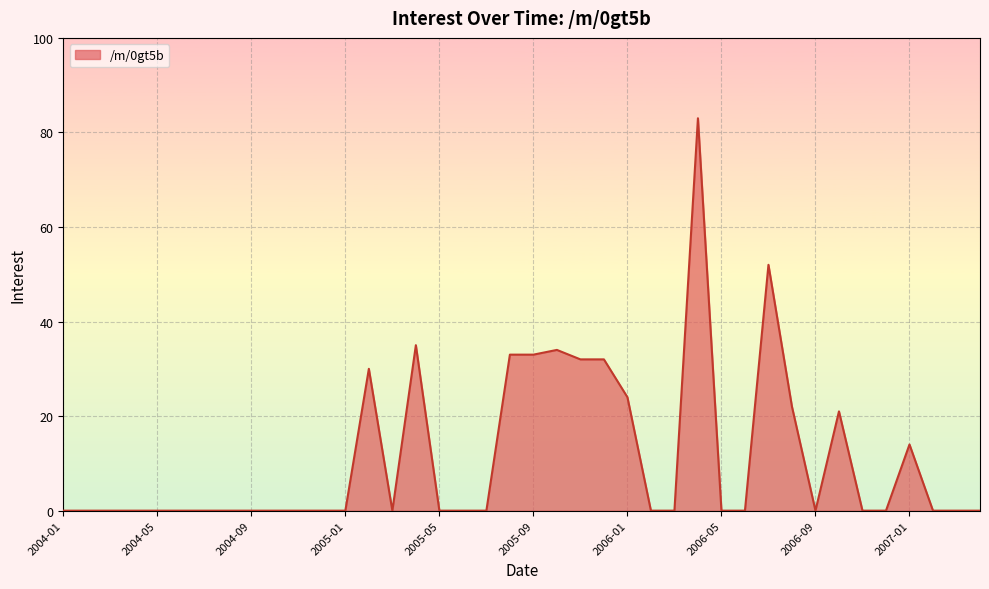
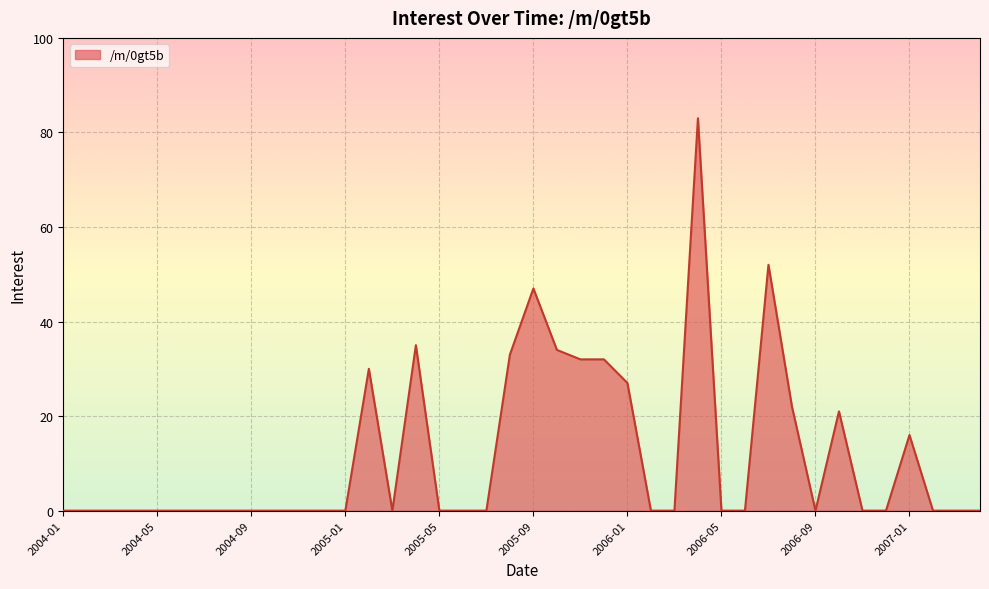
2005-09: 33 -> 47
2006-01: 24 -> 27
2007-01: 14 -> 16
